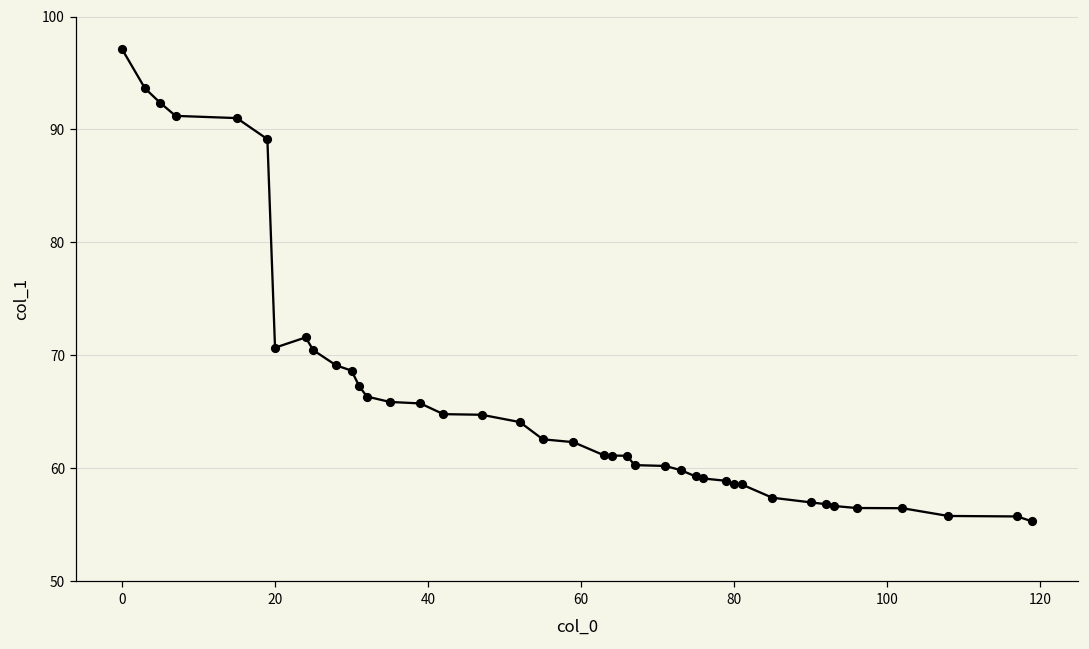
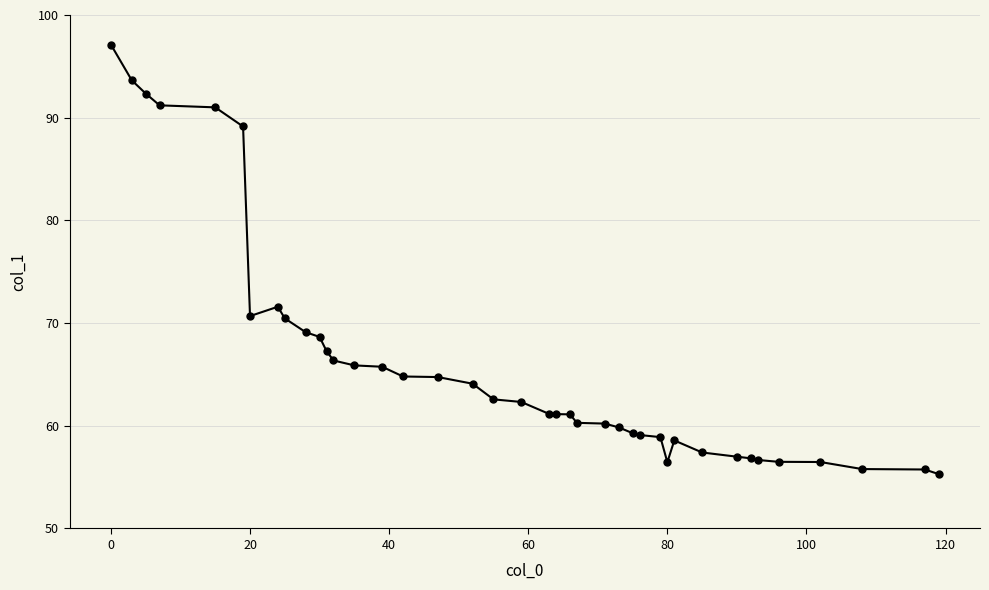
80: 58.6 -> 56.4
